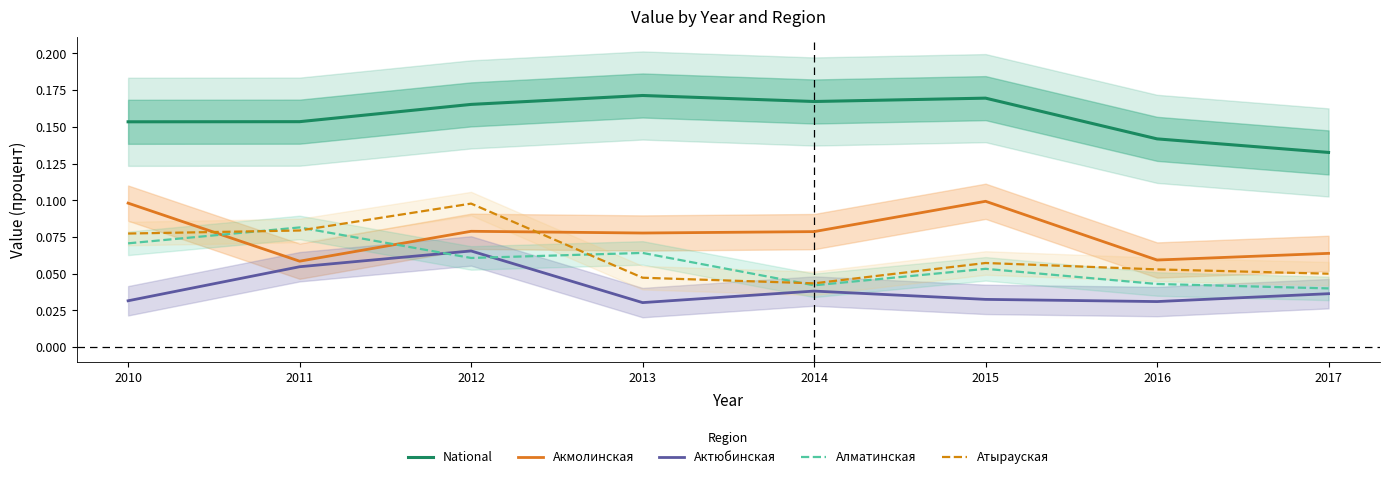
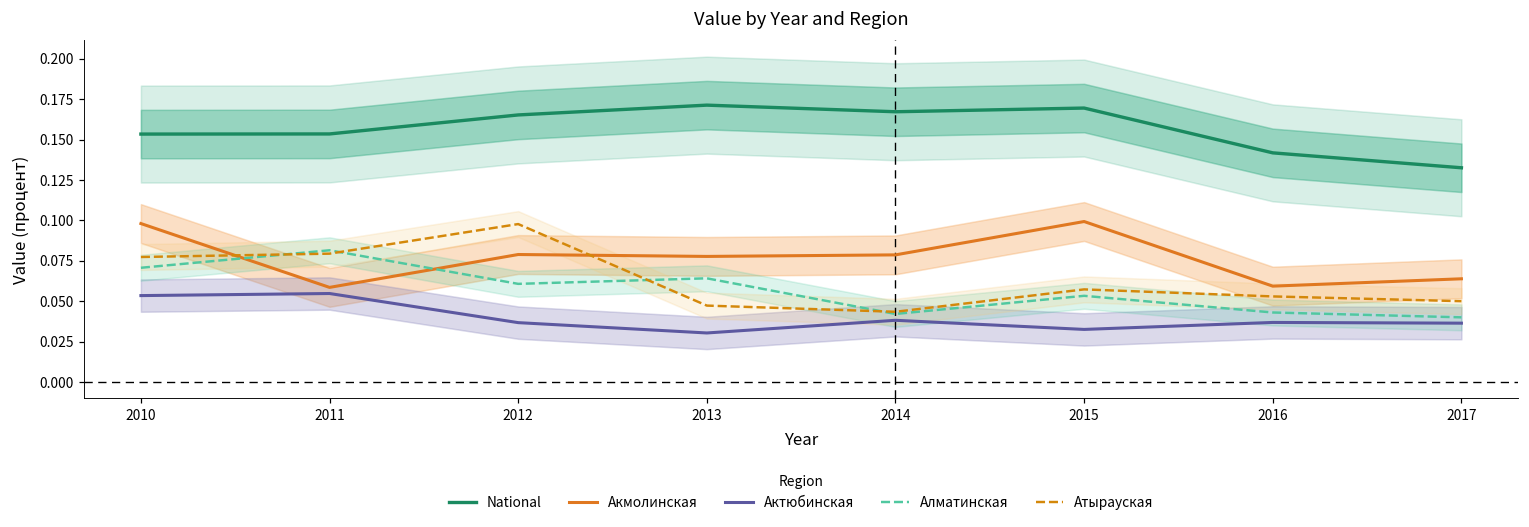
Актюбинская, 2010: 0.032 -> 0.053
Актюбинская, 2012: 0.065 -> 0.037
Актюбинская, 2016: 0.031 -> 0.037
